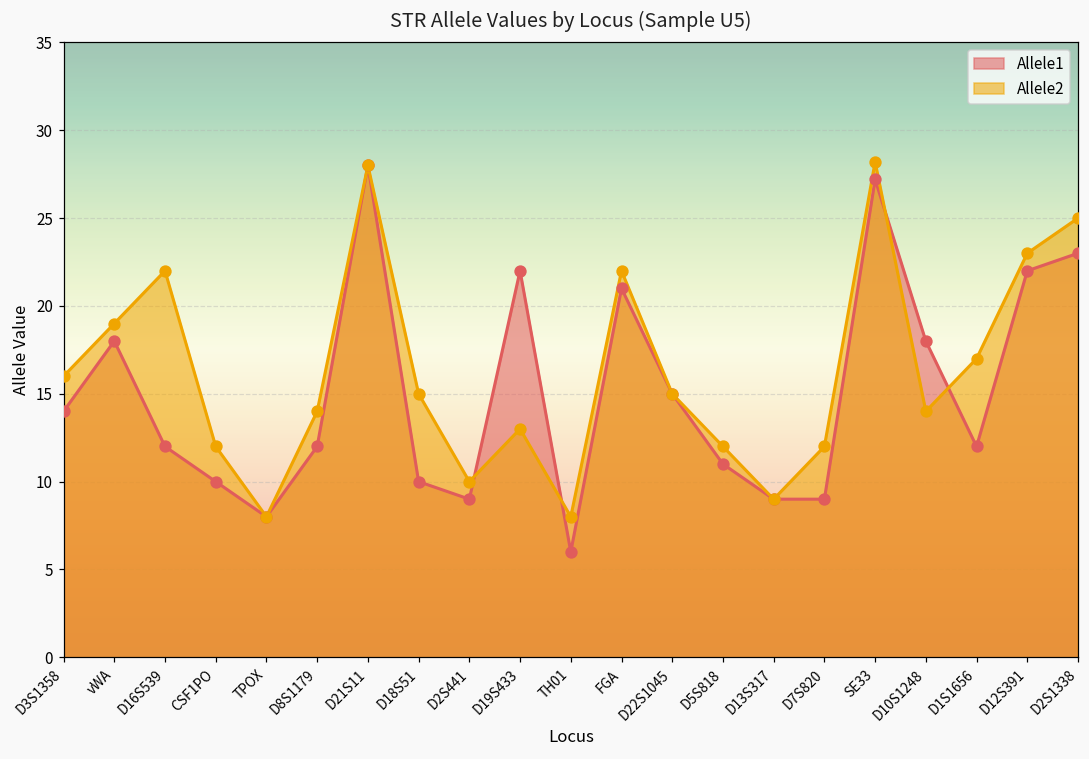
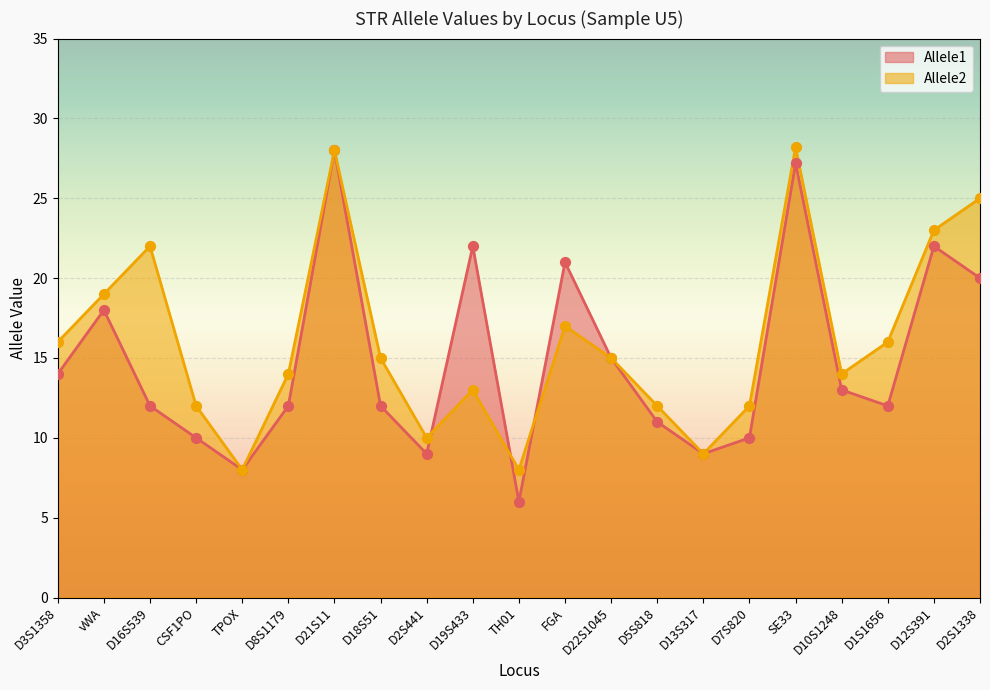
Allele1, D18S51: 10 -> 12
Allele2, FGA: 22 -> 17
Allele1, D7S820: 9 -> 10
Allele1, D10S1248: 18 -> 13
Allele2, D1S1656: 17 -> 16
Allele1, D2S1338: 23 -> 20
